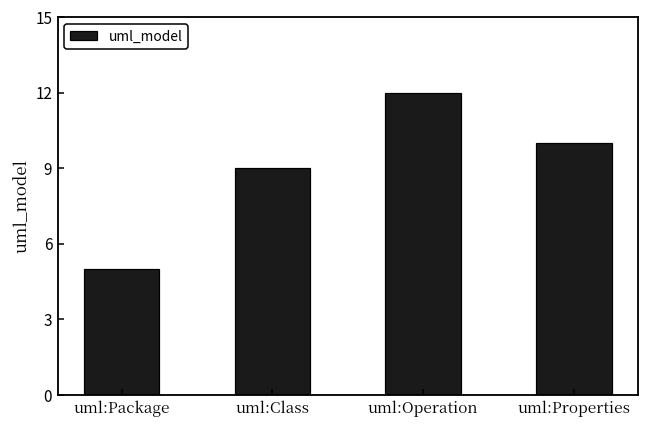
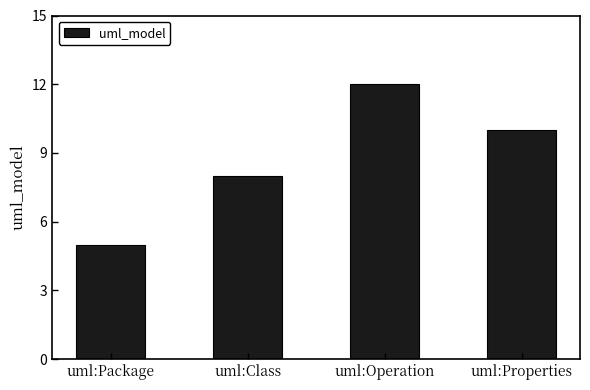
uml:Class: 9 -> 8
